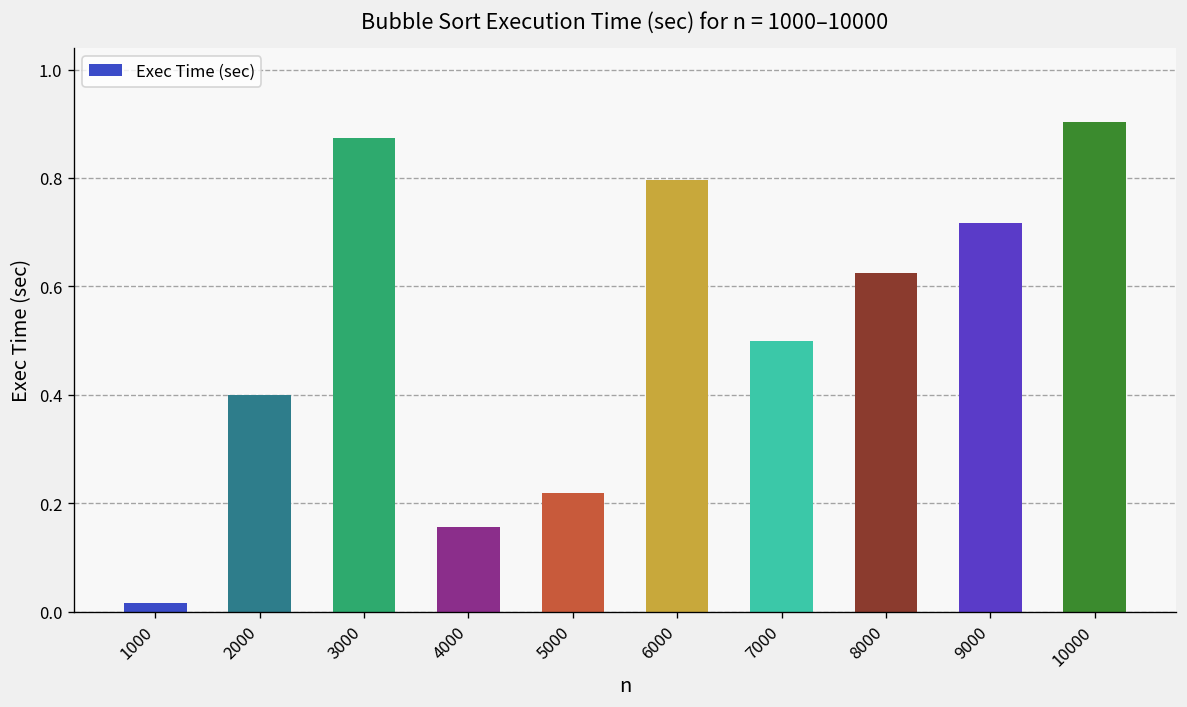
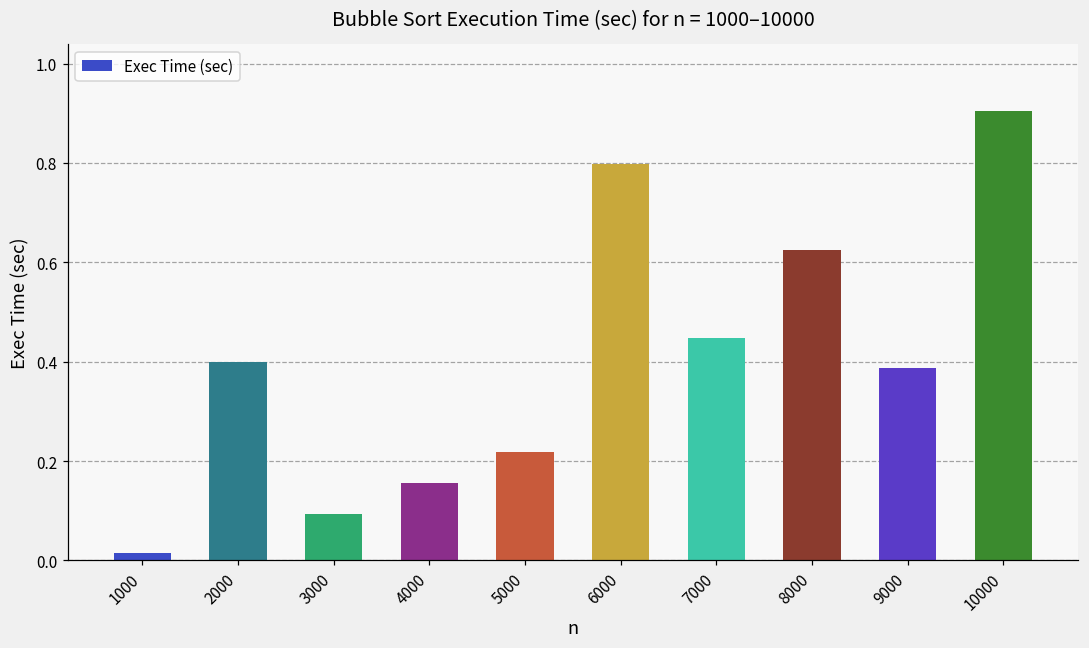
3000: 0.87 -> 0.09
7000: 0.50 -> 0.45
9000: 0.72 -> 0.39
